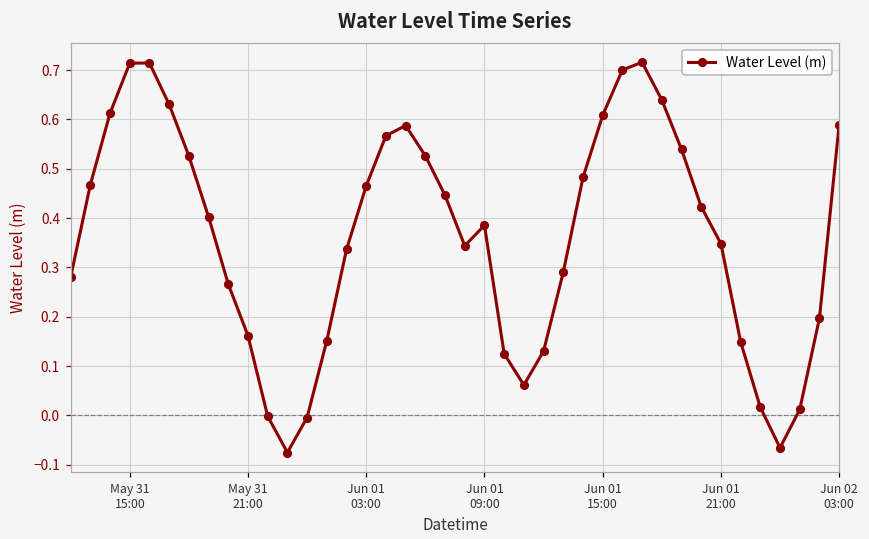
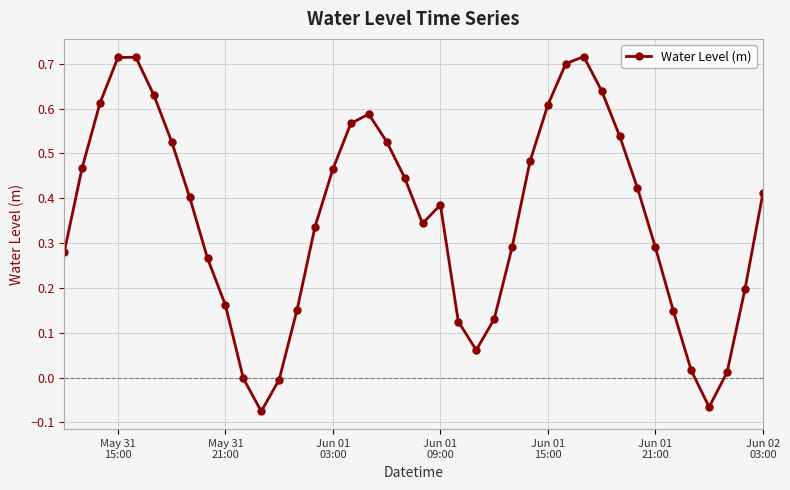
Jun 01 21:00: 0.35 -> 0.29
Jun 02 03:00: 0.59 -> 0.41
